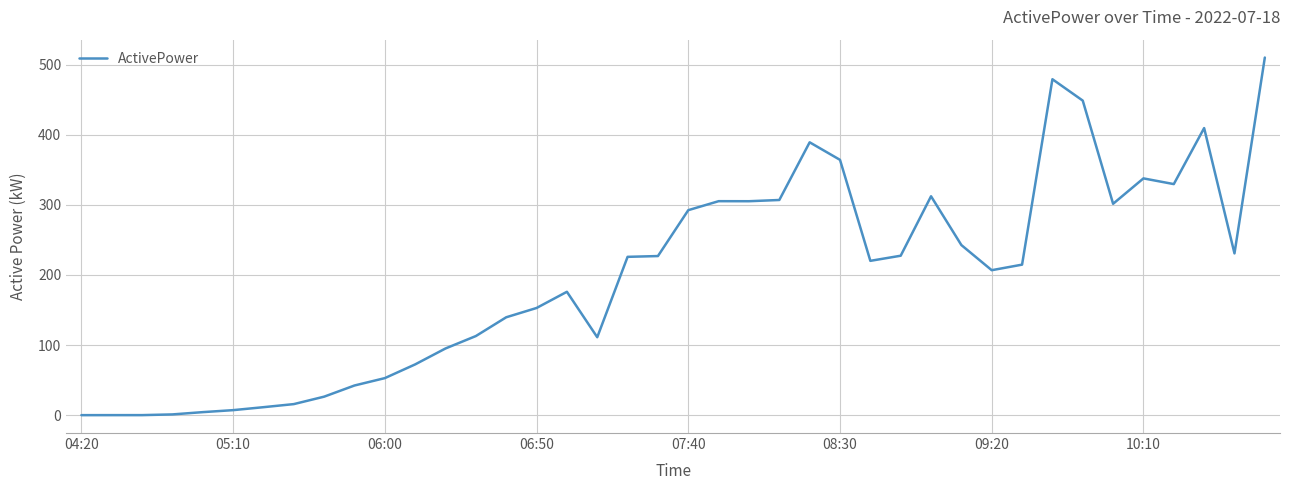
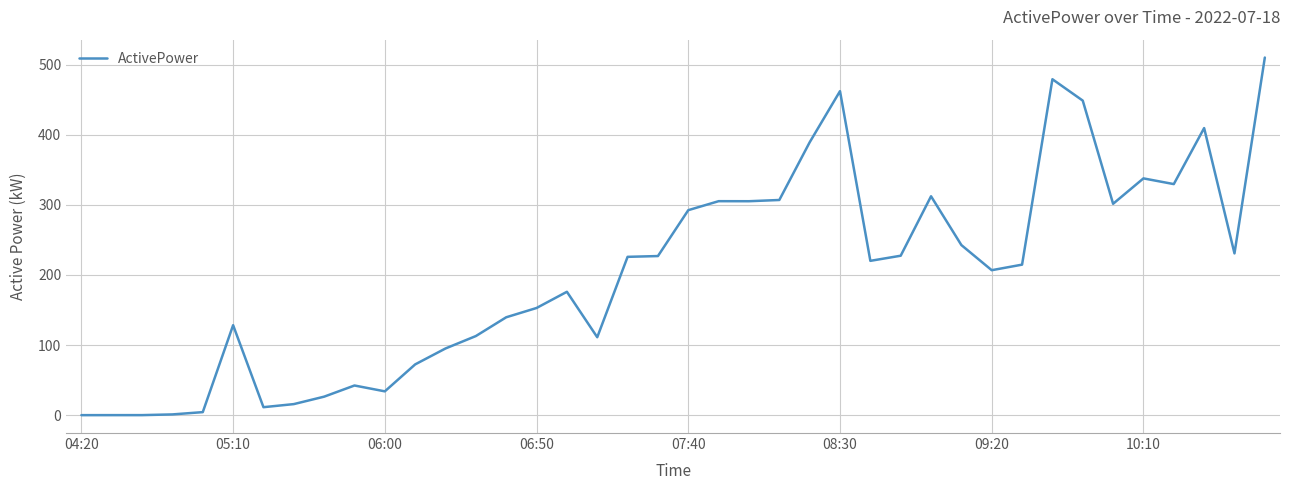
05:10: 10 -> 130
06:00: 50 -> 30
08:30: 360 -> 460
